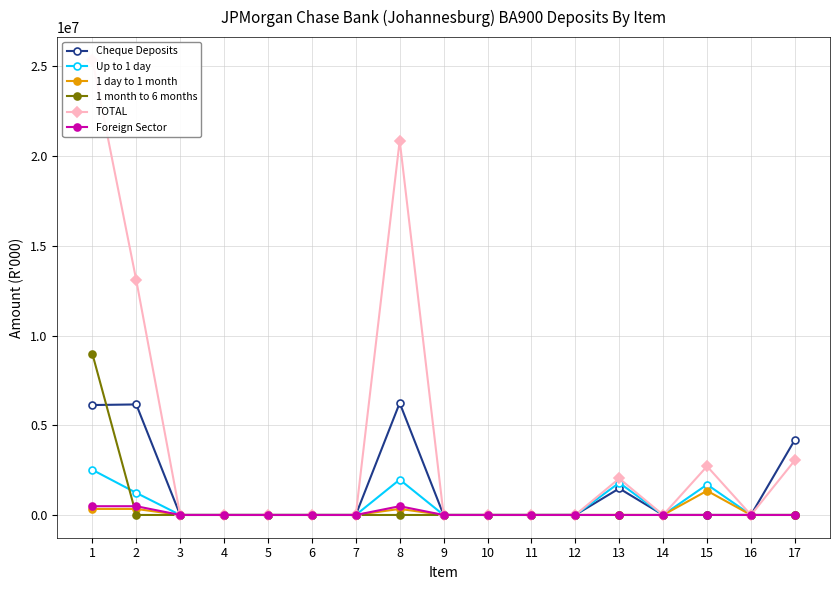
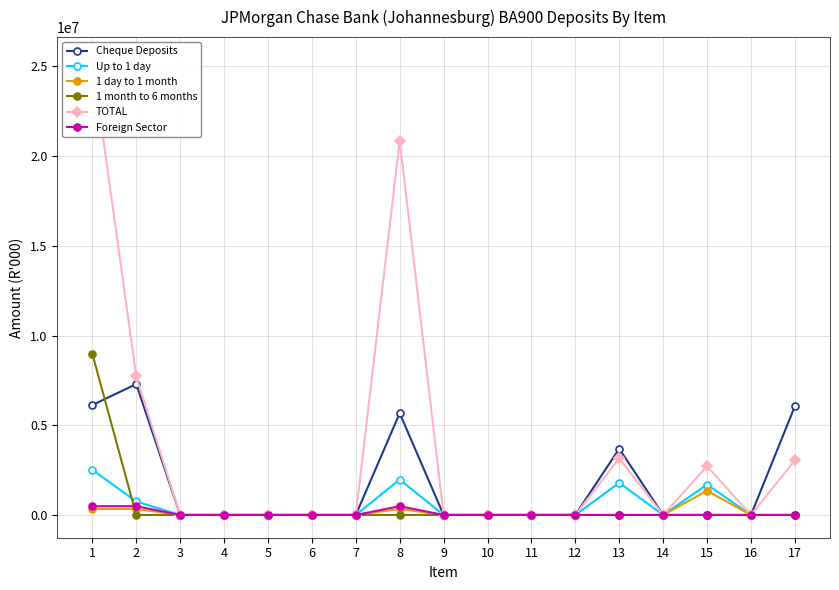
Cheque Deposits, 2: 6200000 -> 7300000
Up to 1 day, 2: 1200000 -> 800000
TOTAL, 2: 13100000 -> 7700000
Cheque Deposits, 8: 6200000 -> 5700000
Cheque Deposits, 13: 1500000 -> 3700000
TOTAL, 13: 2000000 -> 3200000
Cheque Deposits, 17: 4200000 -> 6100000
